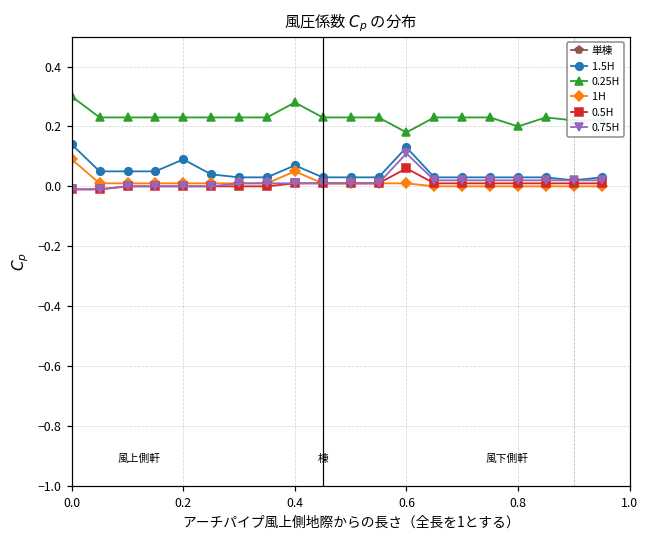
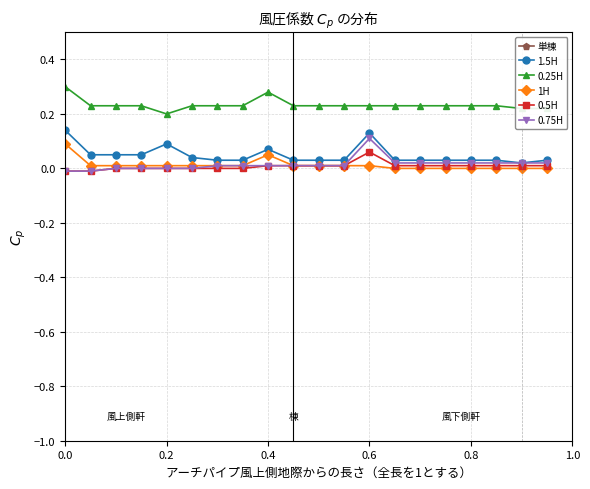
0.25H, 0.2: 0.23 -> 0.20
0.25H, 0.6: 0.18 -> 0.23
0.25H, 0.8: 0.20 -> 0.23
